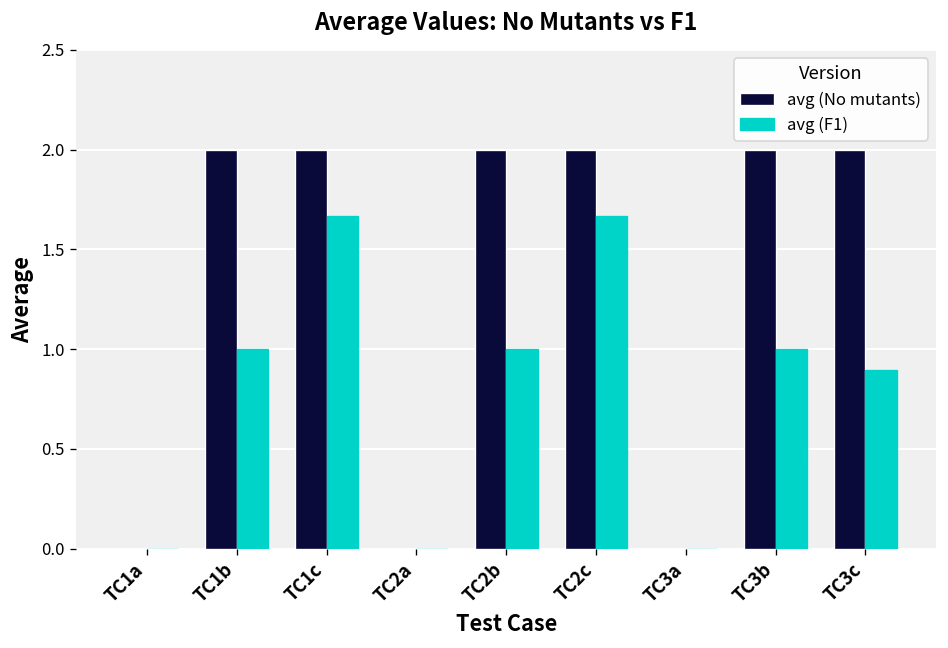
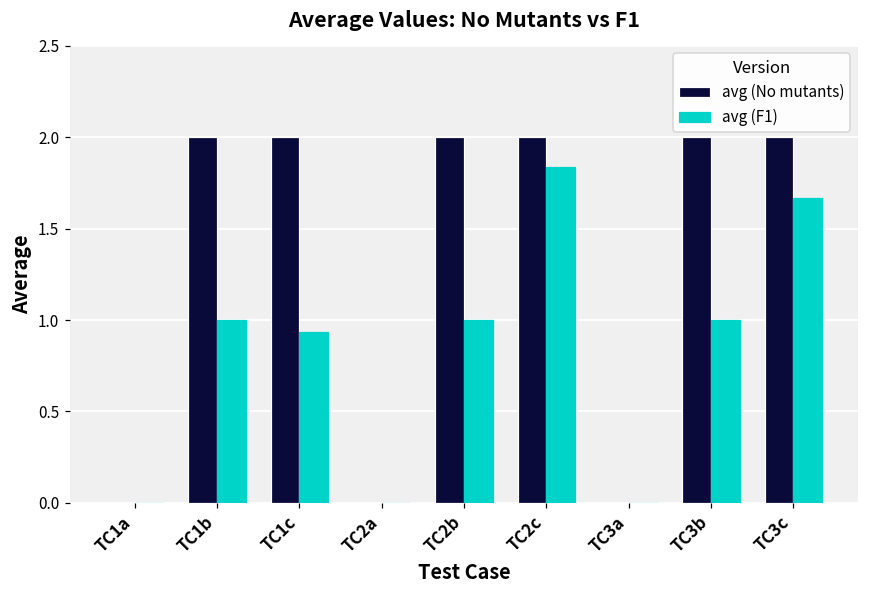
avg (F1), TC1c: 1.67 -> 0.93
avg (F1), TC2c: 1.67 -> 1.84
avg (F1), TC3c: 0.90 -> 1.67
